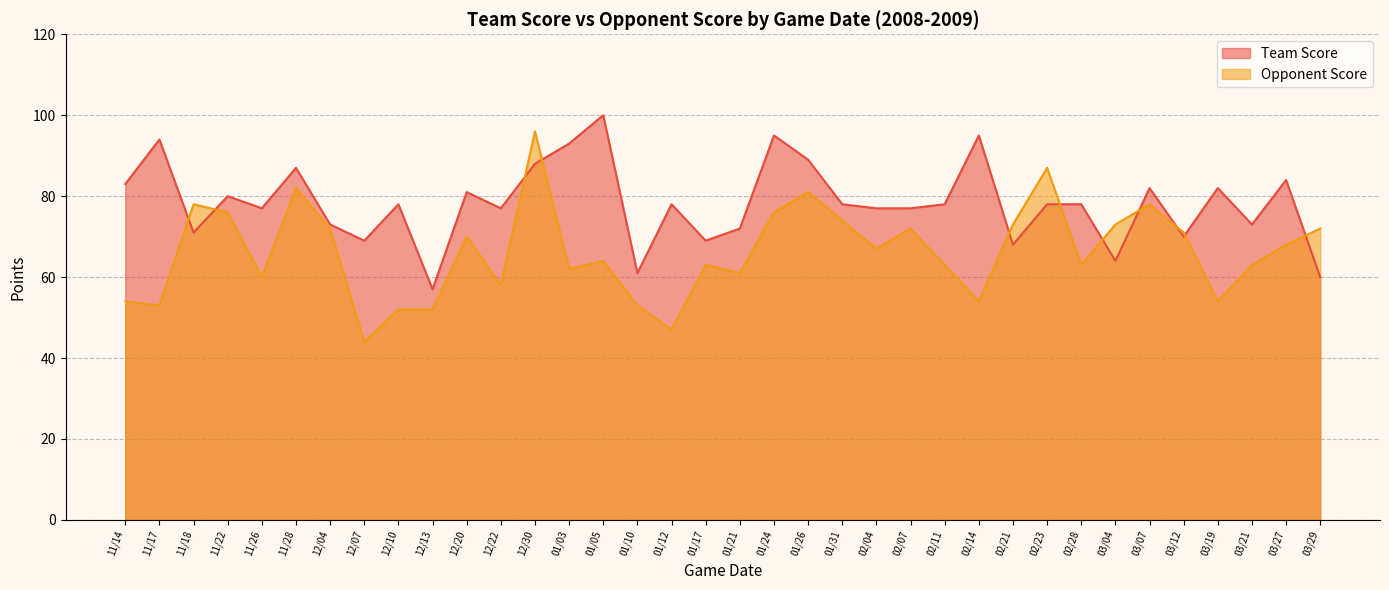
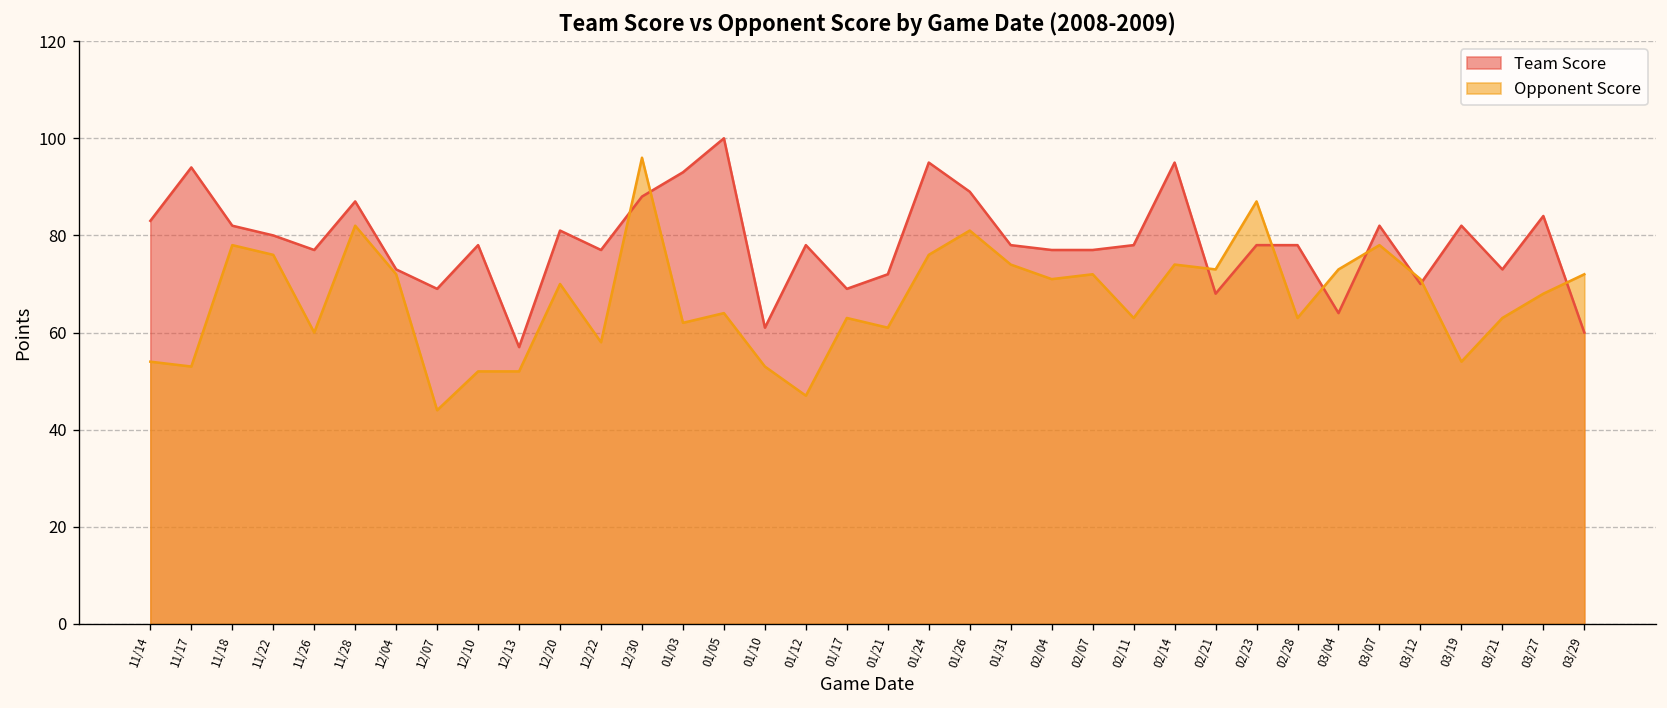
Team Score, 11/18: 71 -> 82
Opponent Score, 02/04: 67 -> 71
Opponent Score, 02/14: 54 -> 74
